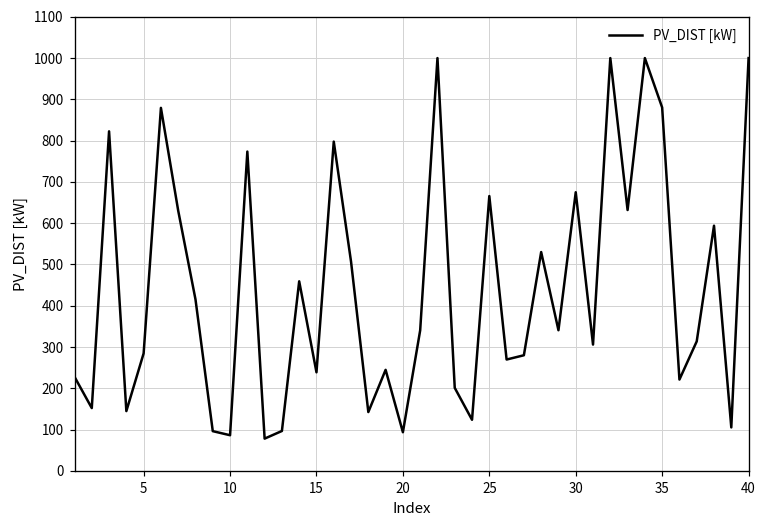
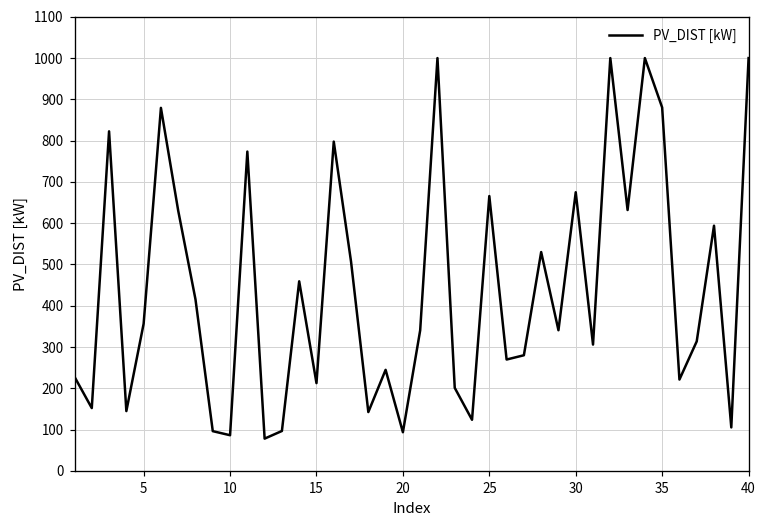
5: 280 -> 360
15: 240 -> 210
